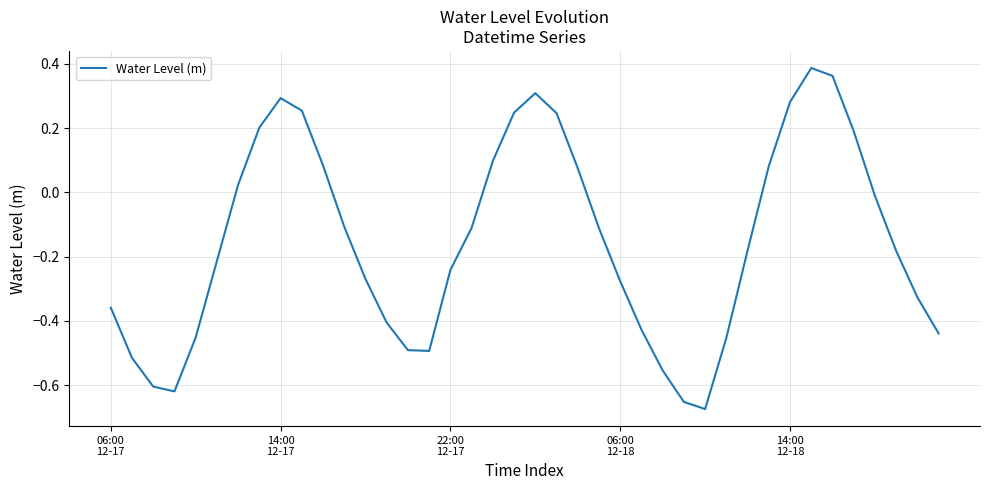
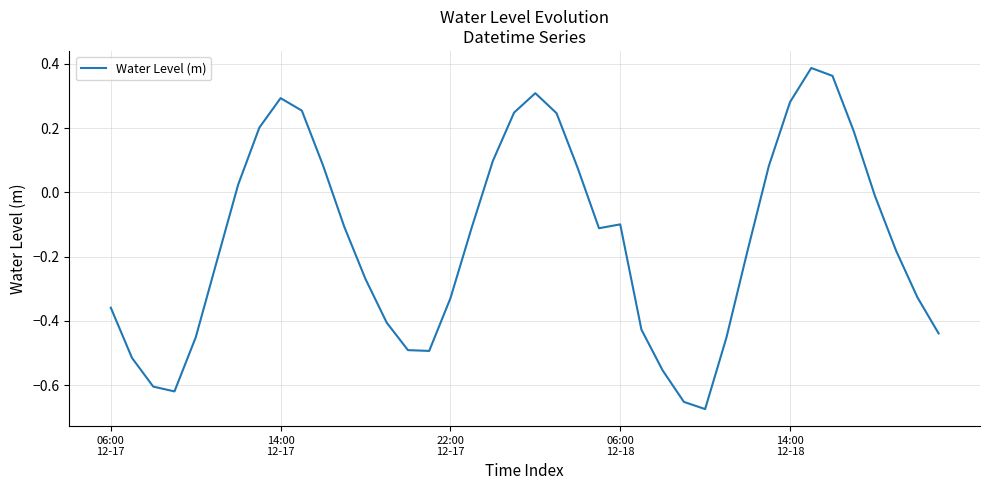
22:00 12-17: -0.24 -> -0.33
06:00 12-18: -0.28 -> -0.10
